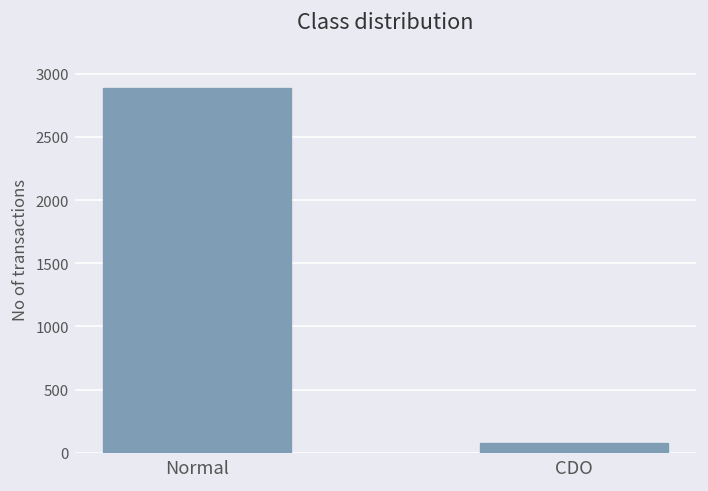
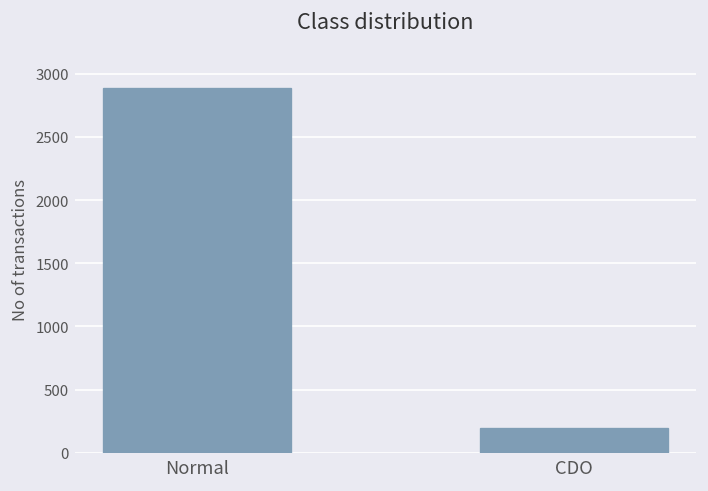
CDO: 80 -> 190
